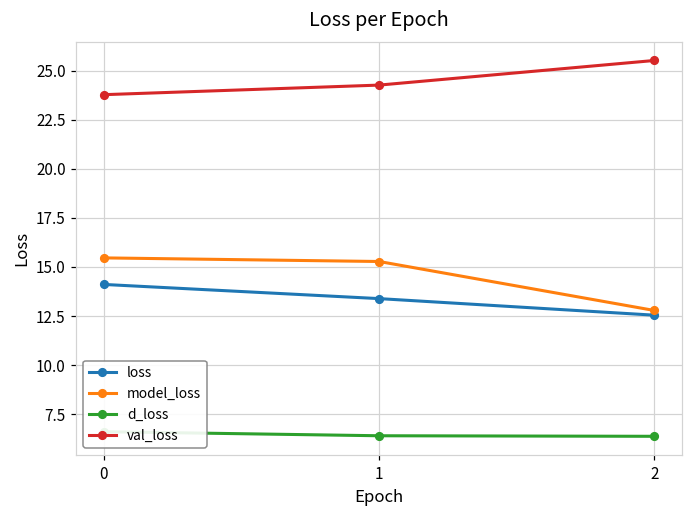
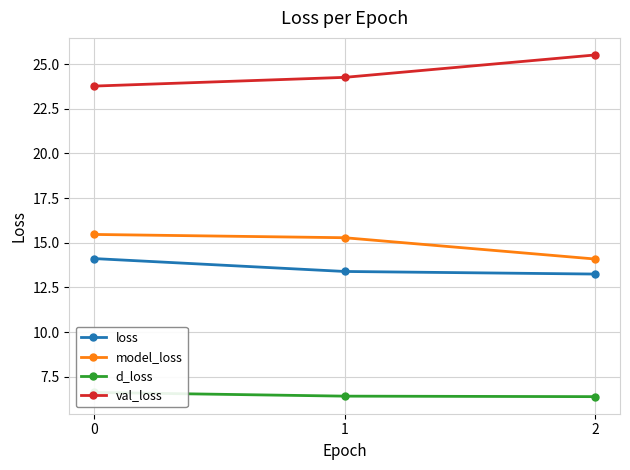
loss, 2: 12.5 -> 13.2
model_loss, 2: 12.8 -> 14.1
